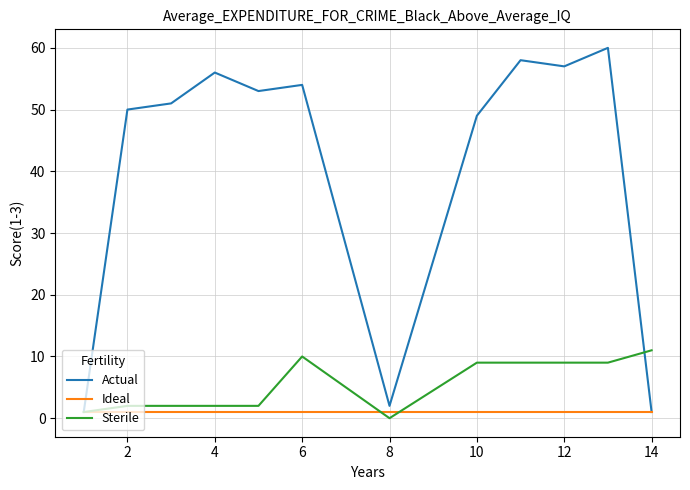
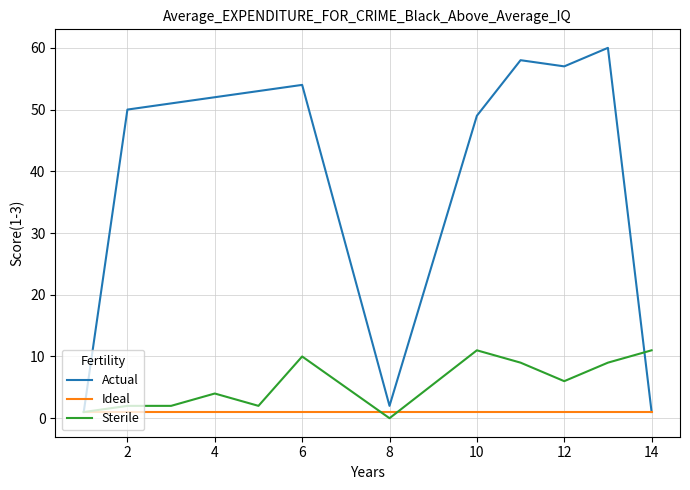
Actual, 4: 56 -> 52
Sterile, 4: 2 -> 4
Sterile, 10: 9 -> 11
Sterile, 12: 9 -> 6
